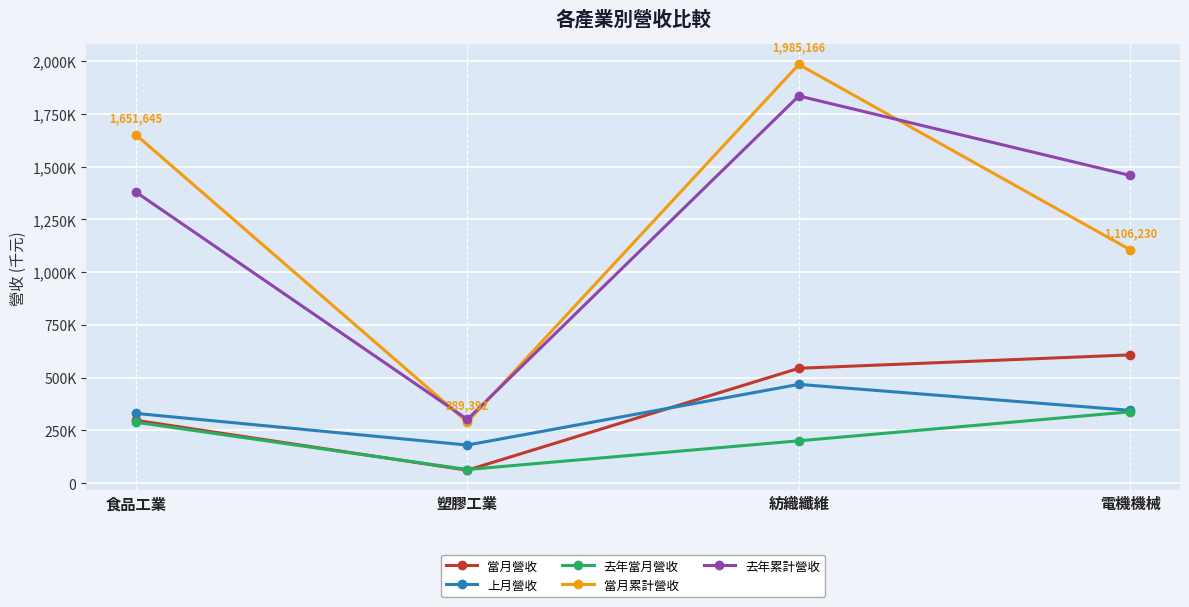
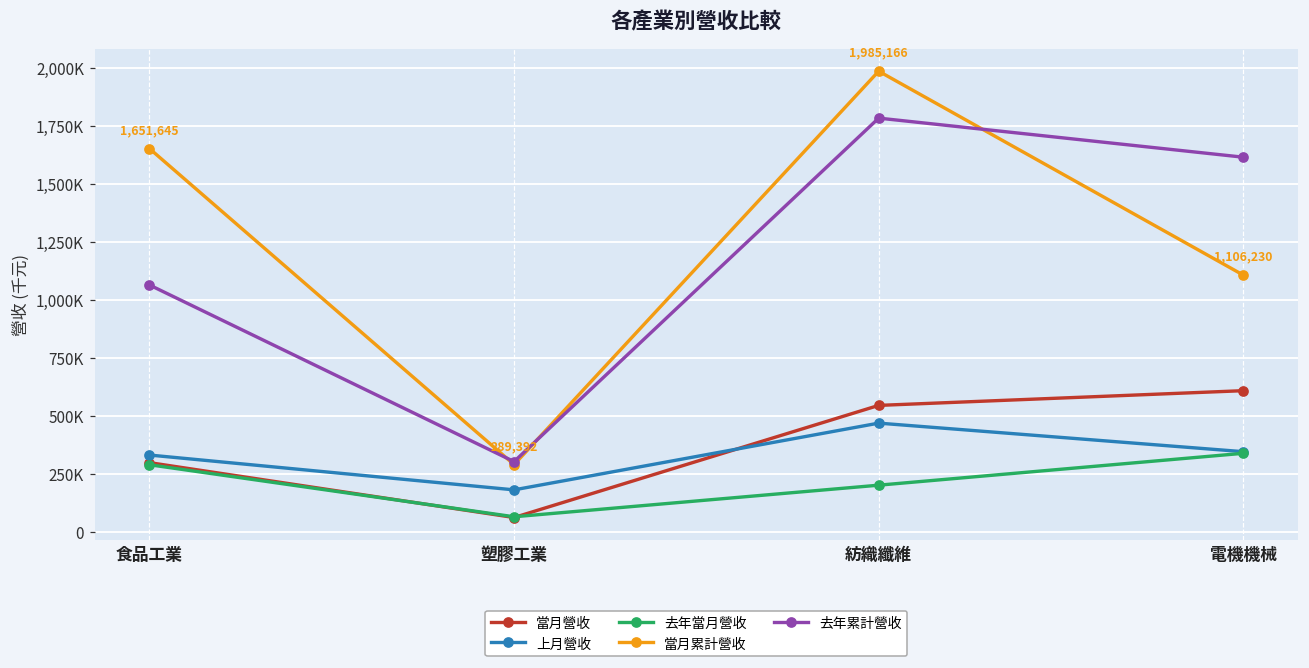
去年累計營收, 食品工業: 1,380,000 -> 1,060,000
去年累計營收, 紡織纖維: 1,840,000 -> 1,780,000
去年累計營收, 電機機械: 1,460,000 -> 1,610,000
